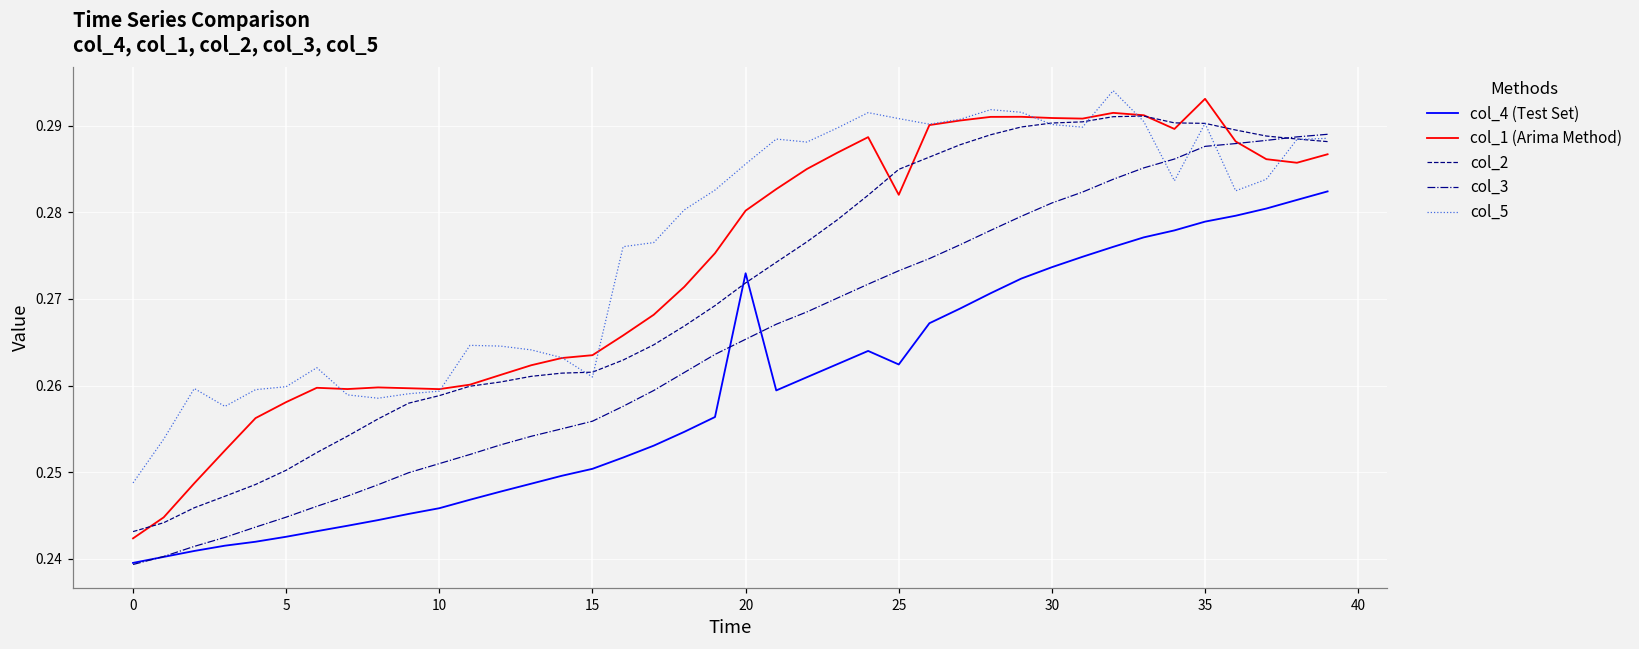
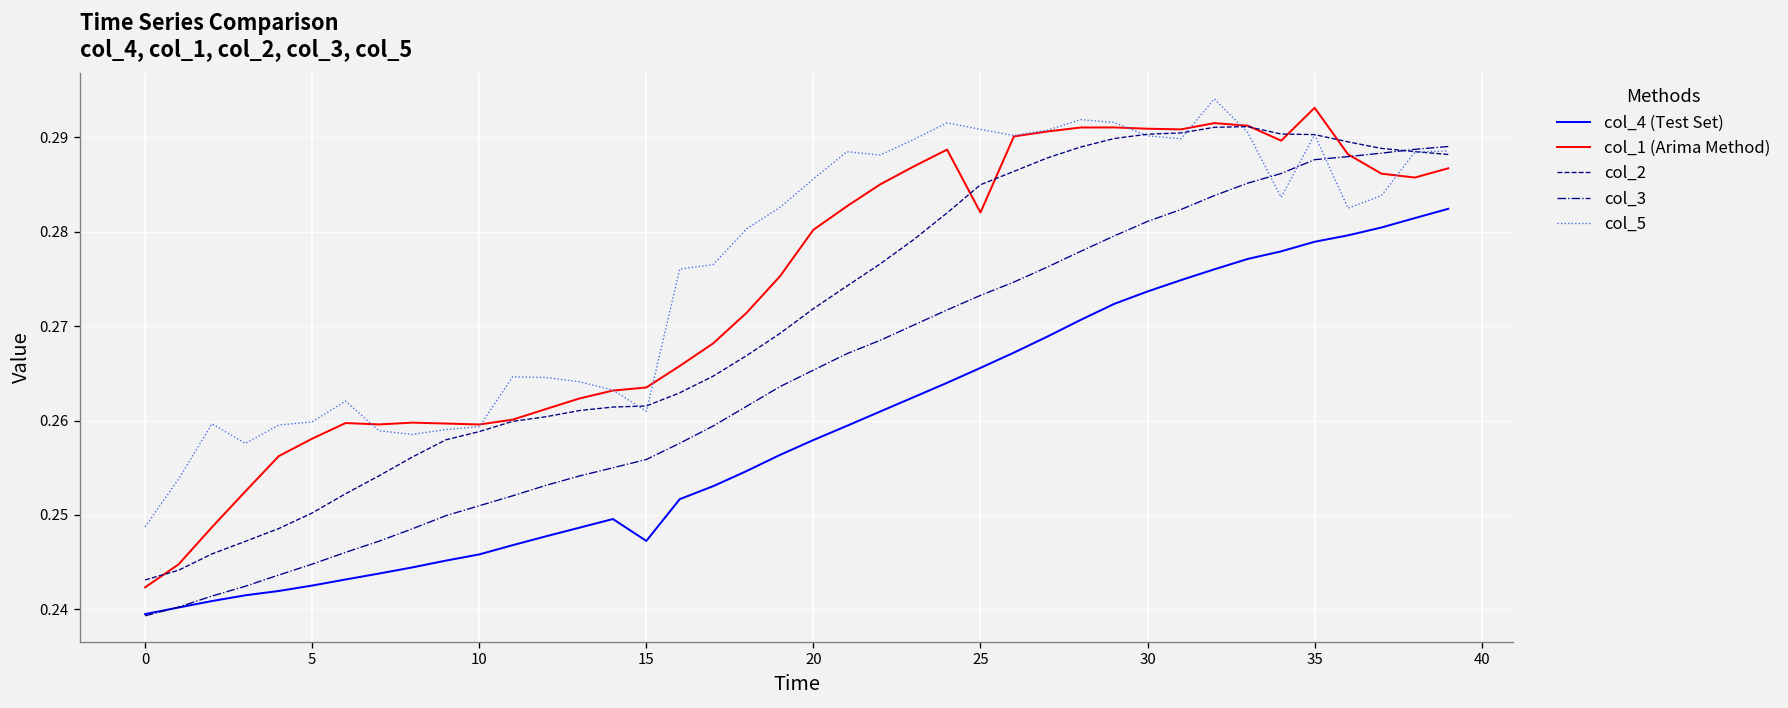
col_4 (Test Set), 15: 0.250 -> 0.247
col_4 (Test Set), 20: 0.273 -> 0.258
col_4 (Test Set), 25: 0.262 -> 0.266
